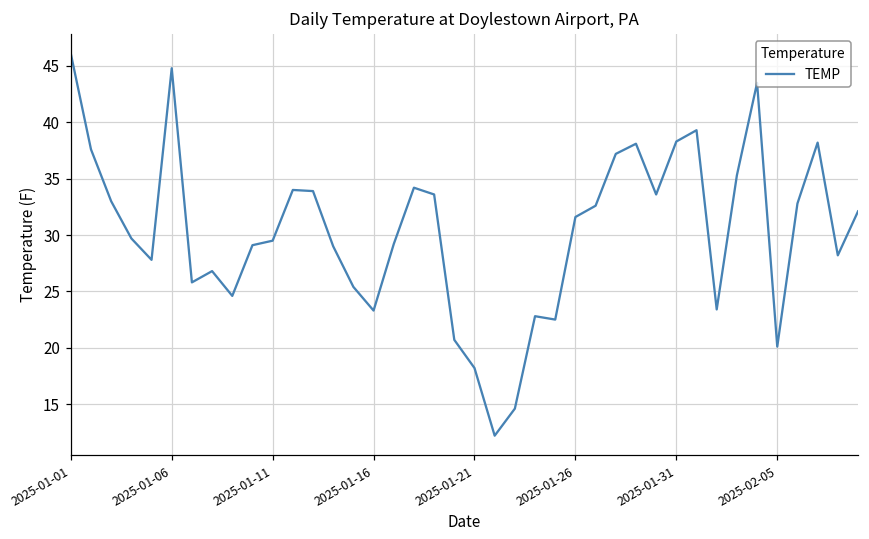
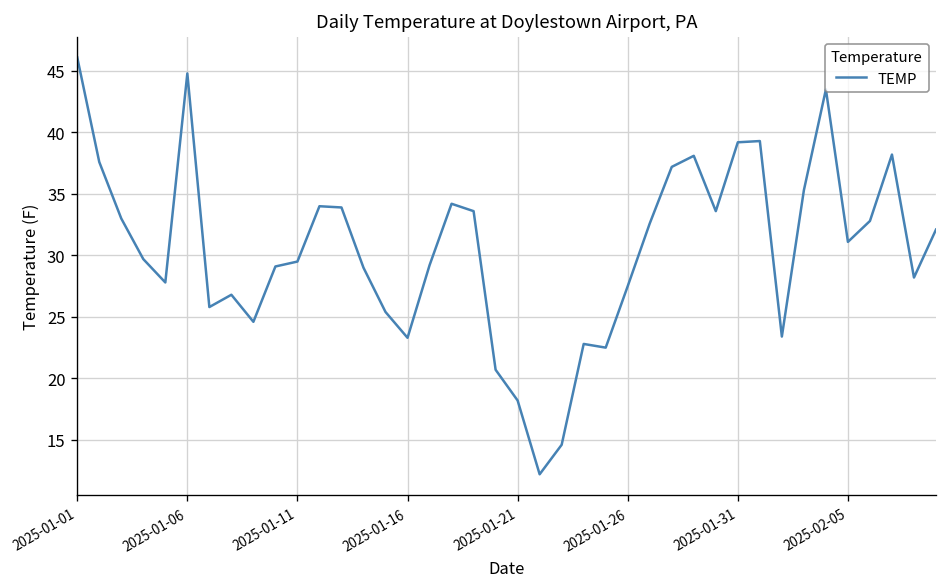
2025-01-26: 31.6 -> 27.5
2025-01-31: 38.3 -> 39.2
2025-02-05: 20.1 -> 31.1
